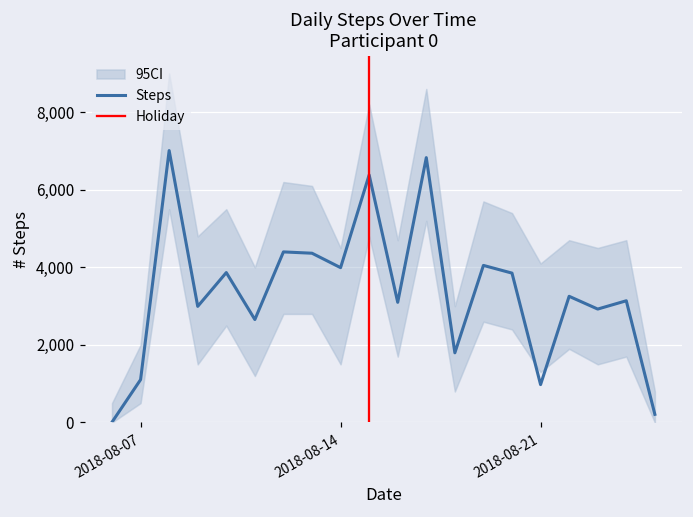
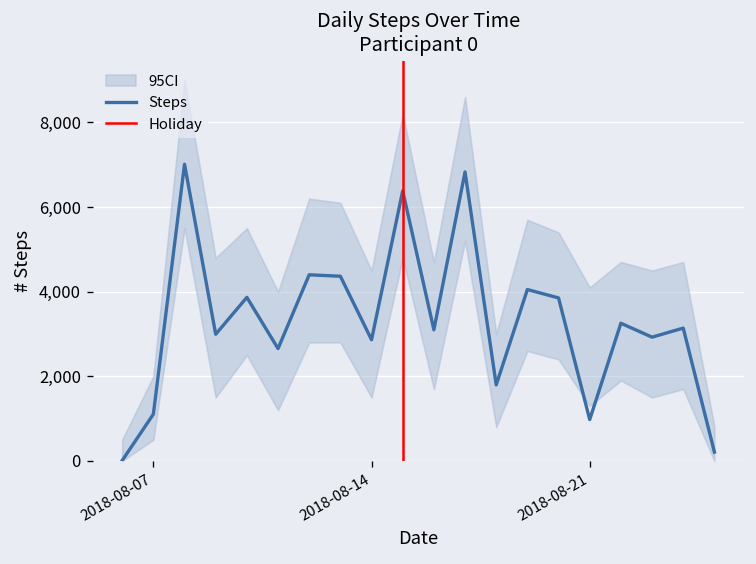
Steps, 2018-08-14: 4,000 -> 2,900
